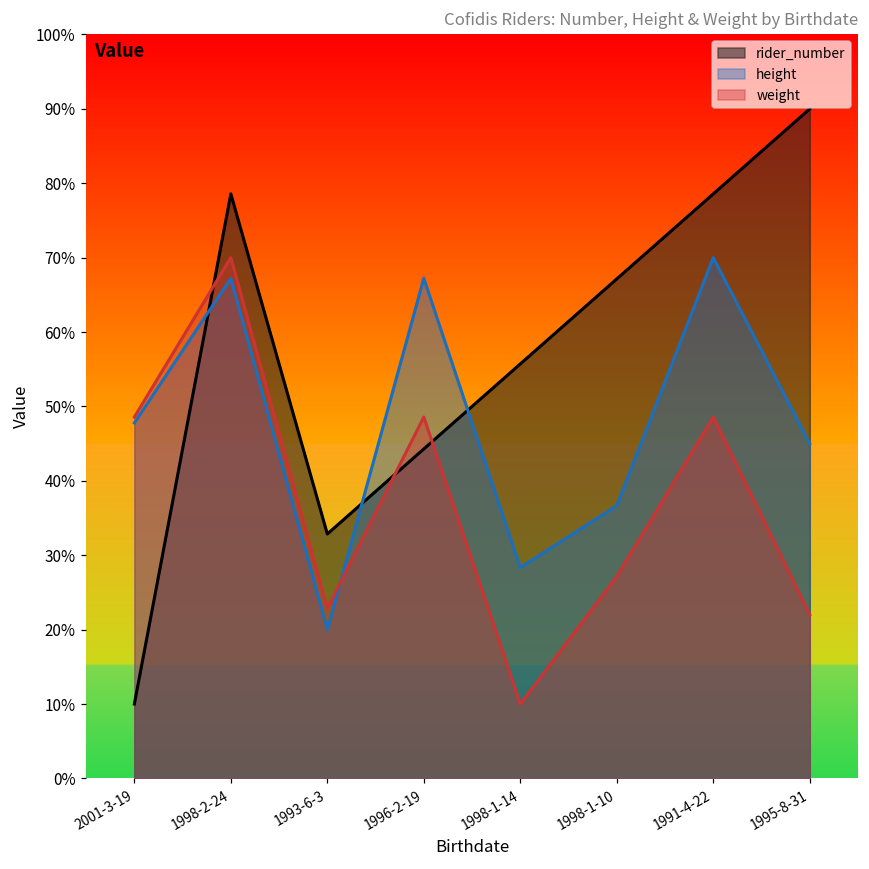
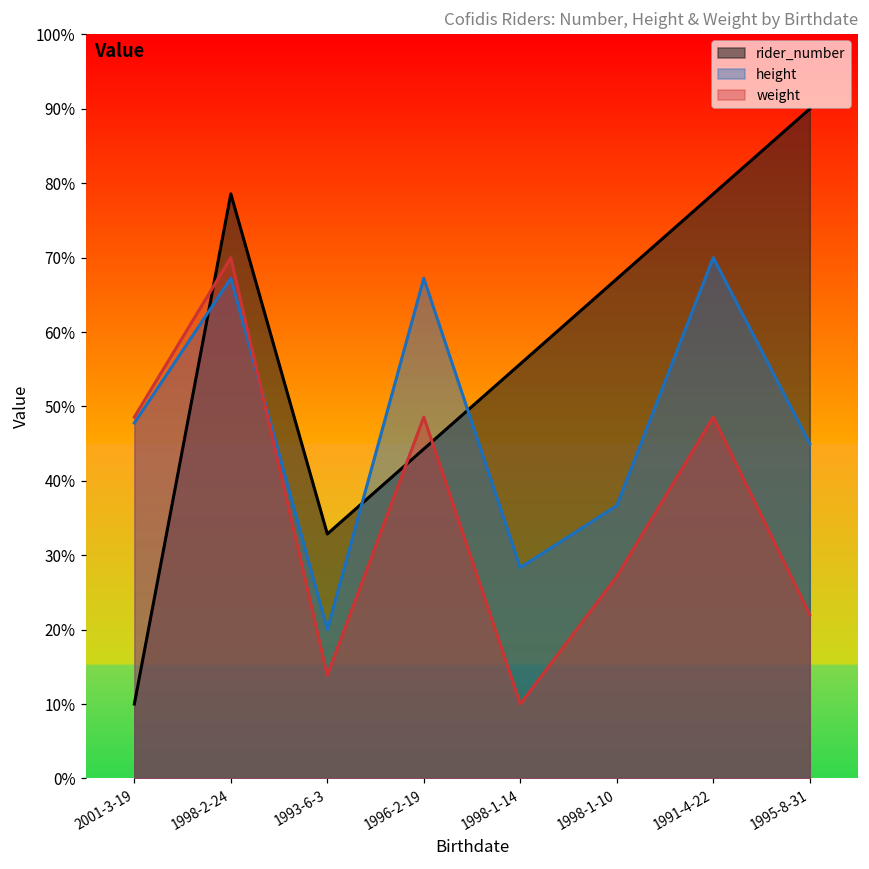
weight, 1993-6-3: 23% -> 14%
